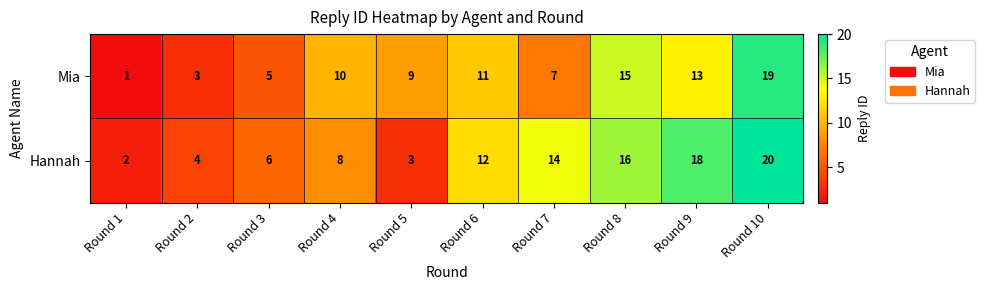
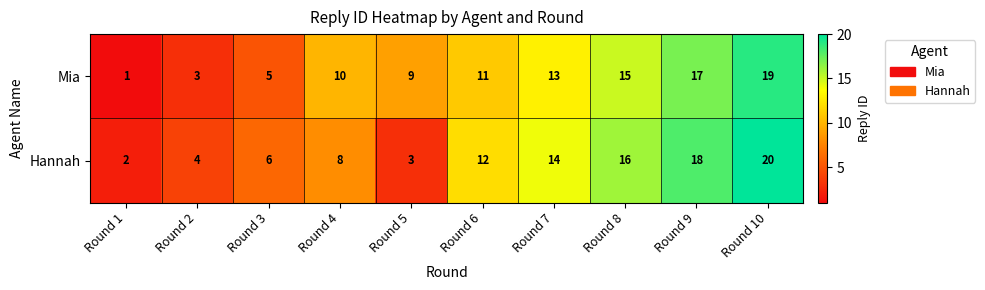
Mia, Round 7: 7 -> 13
Mia, Round 9: 13 -> 17
